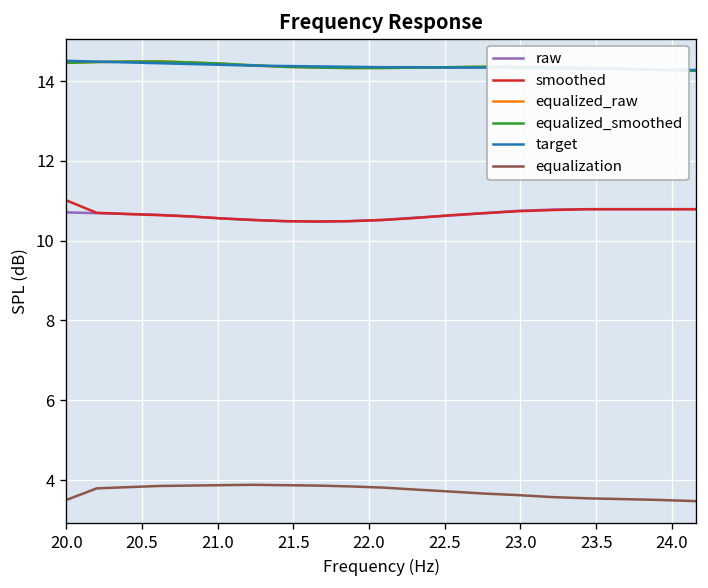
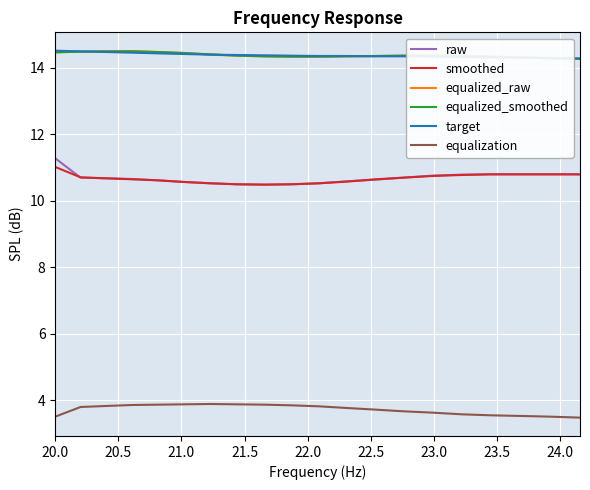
raw, 20.0: 10.7 -> 11.3
